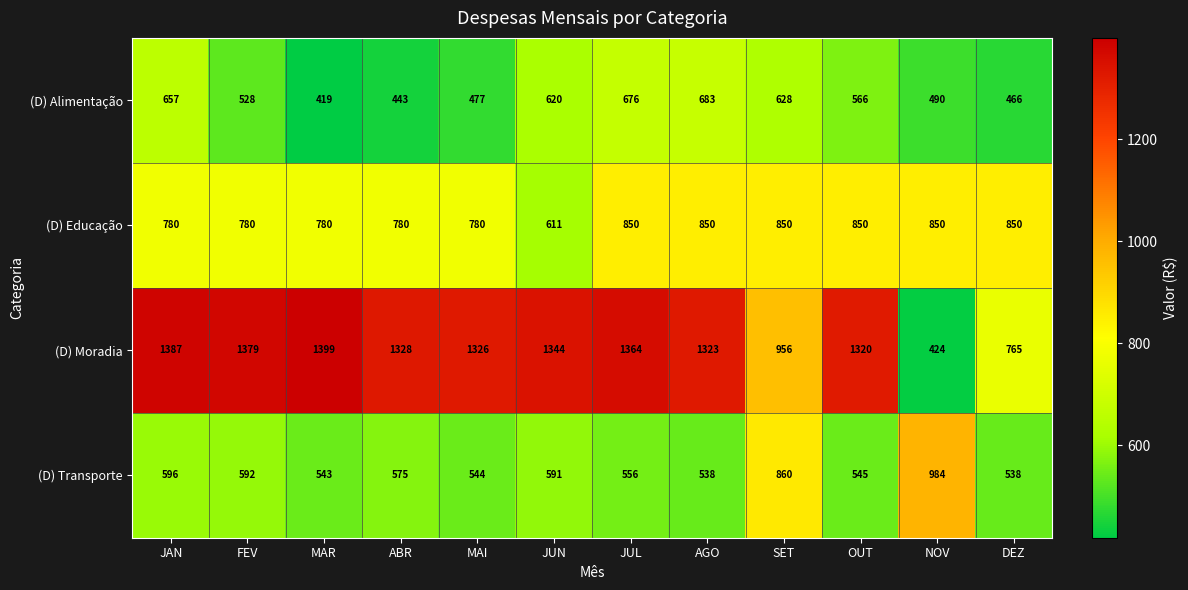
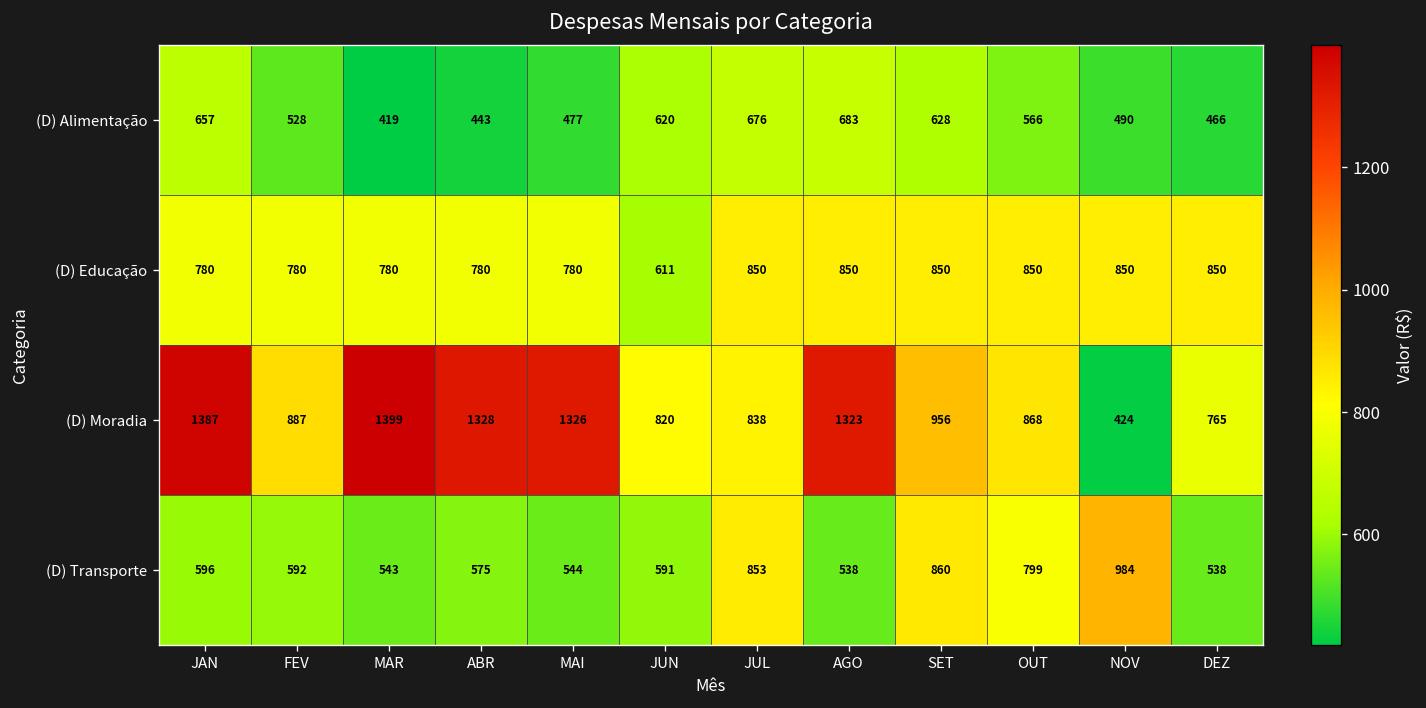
(D) Moradia, FEV: 1379 -> 887
(D) Moradia, JUN: 1344 -> 820
(D) Moradia, JUL: 1364 -> 838
(D) Moradia, OUT: 1320 -> 868
(D) Transporte, JUL: 556 -> 853
(D) Transporte, OUT: 545 -> 799
